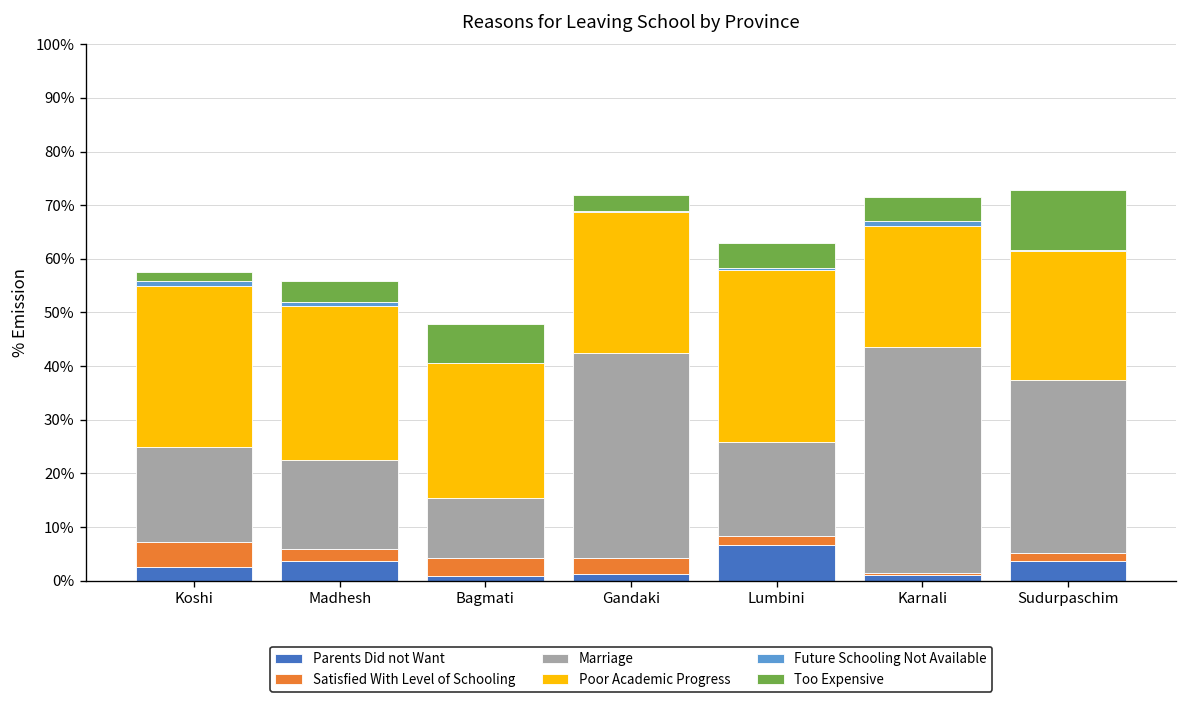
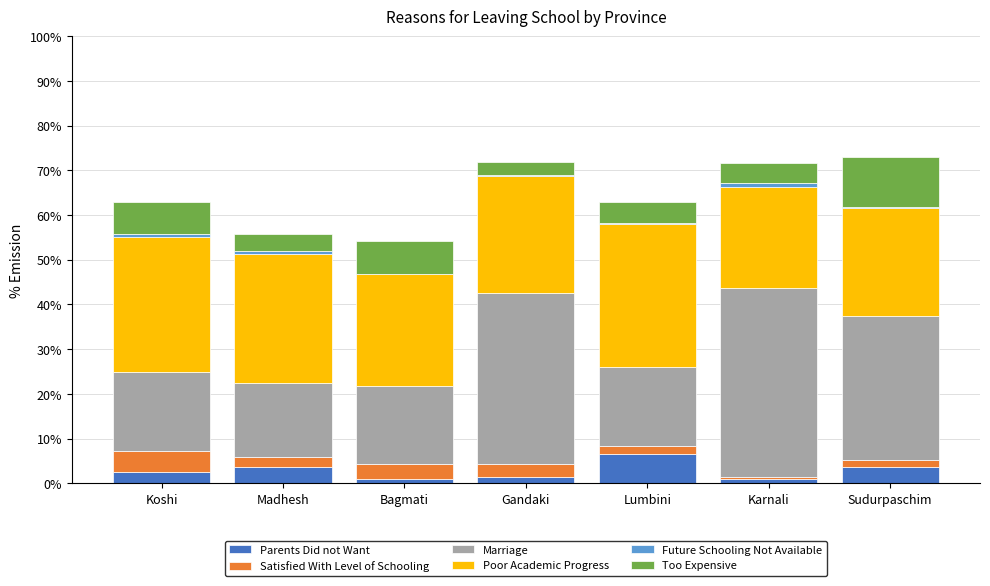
Too Expensive, Koshi: 2% -> 7%
Marriage, Bagmati: 11% -> 18%
